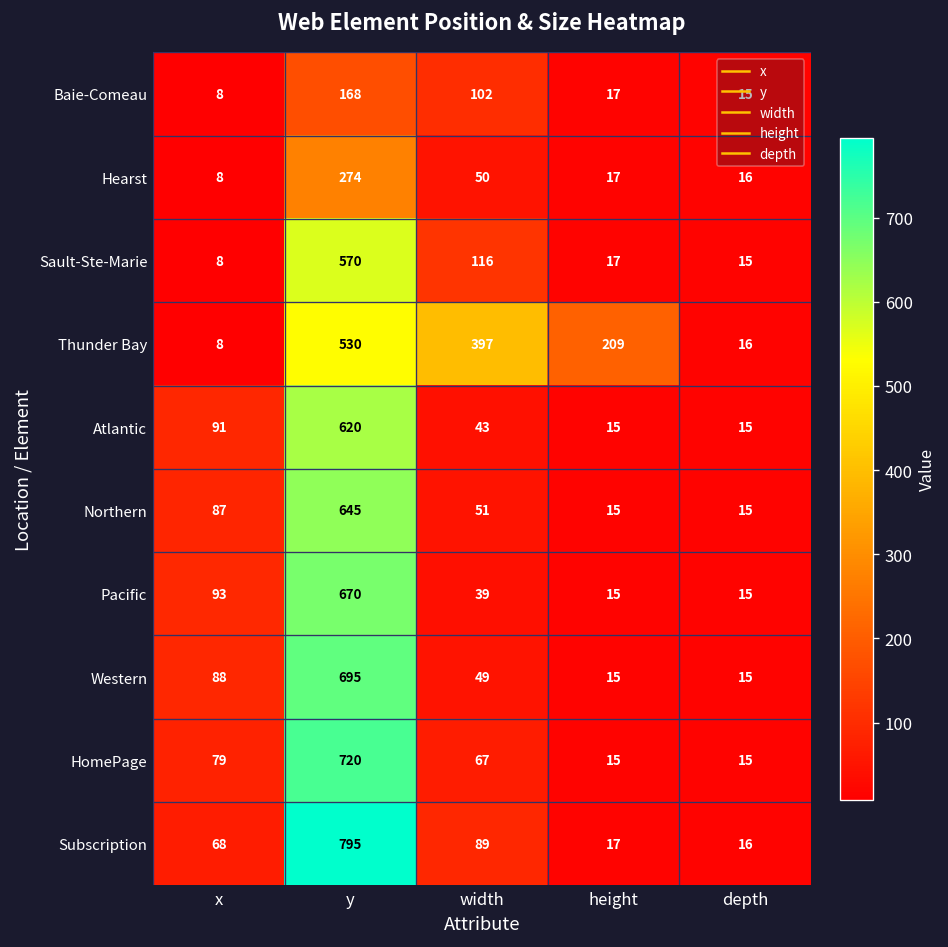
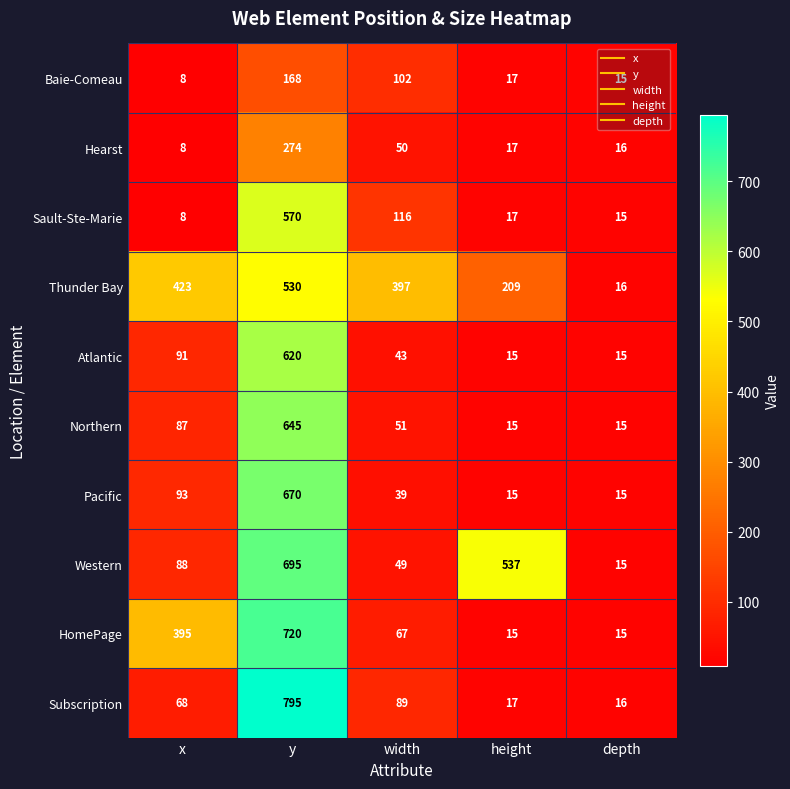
Thunder Bay, x: 8 -> 423
Western, height: 15 -> 537
HomePage, x: 79 -> 395
